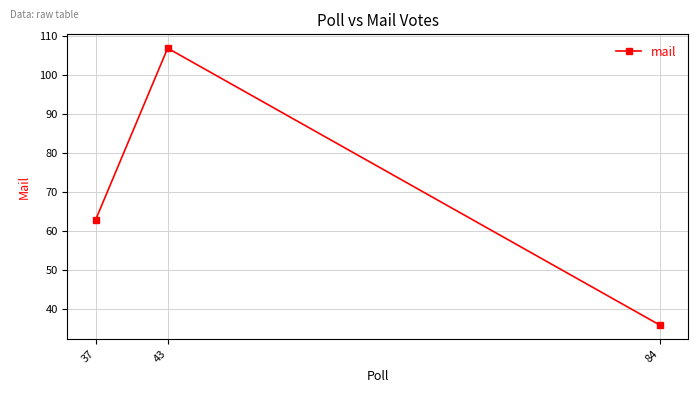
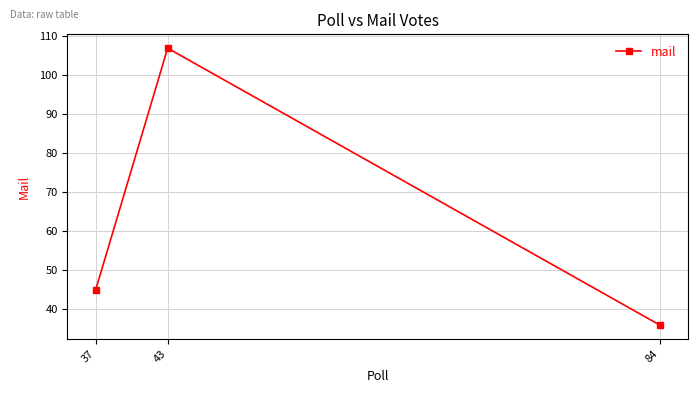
37: 63 -> 45
